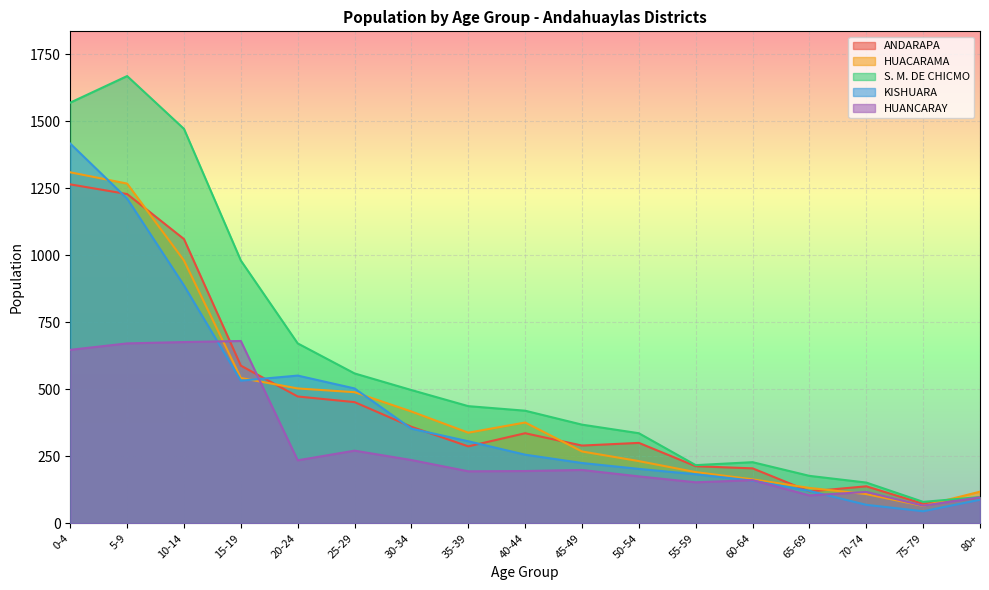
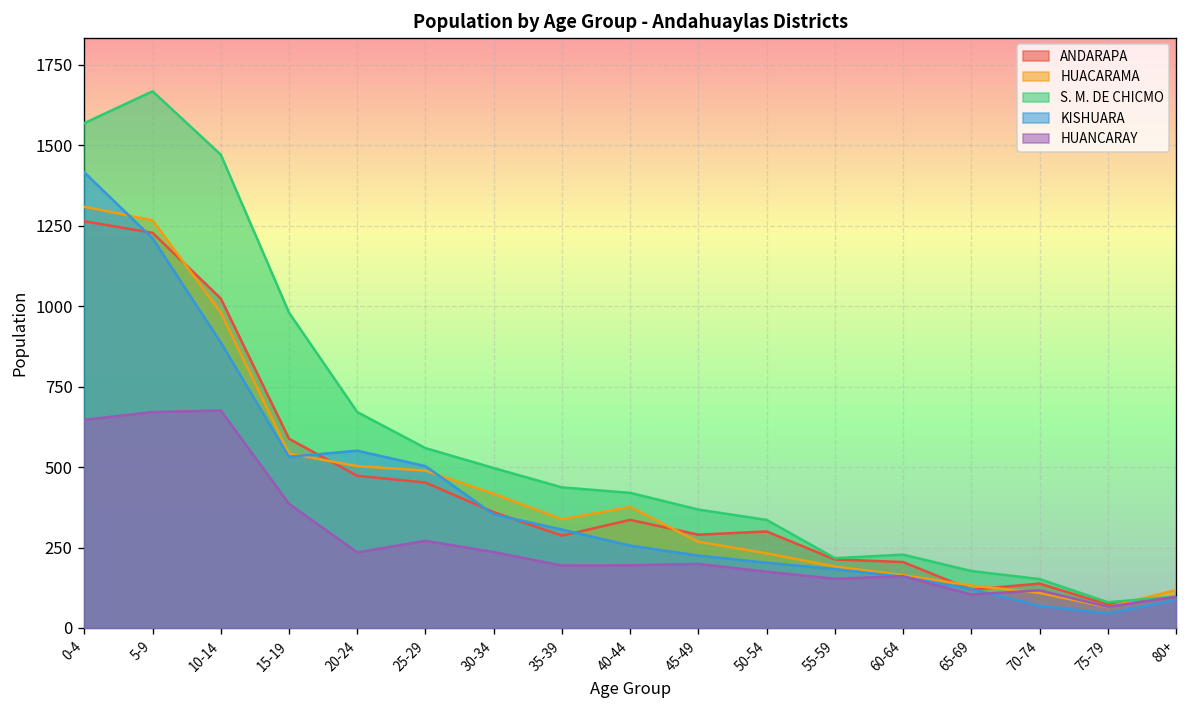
ANDARAPA, 10-14: 1060 -> 1020
HUANCARAY, 15-19: 680 -> 390
